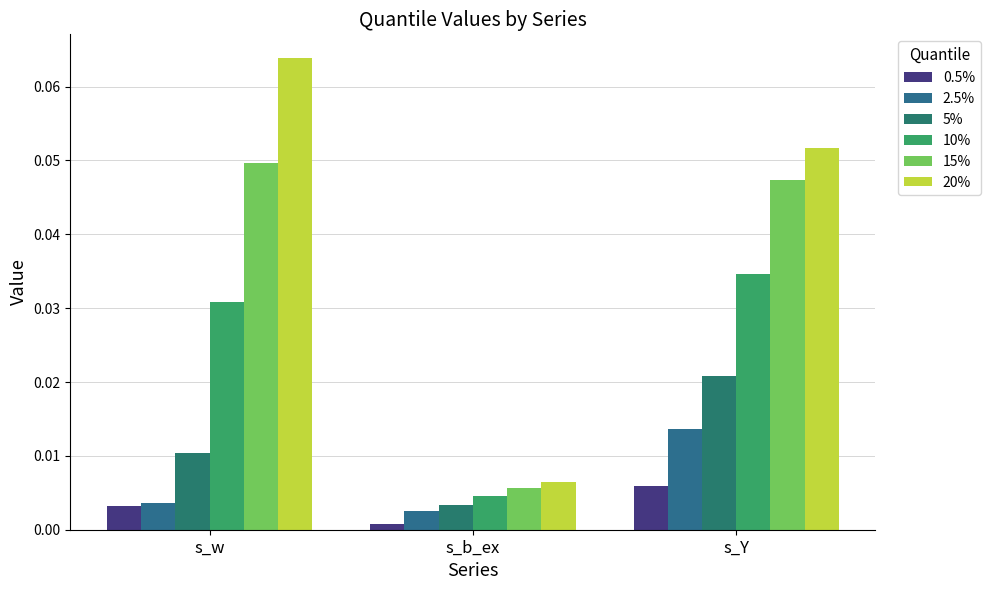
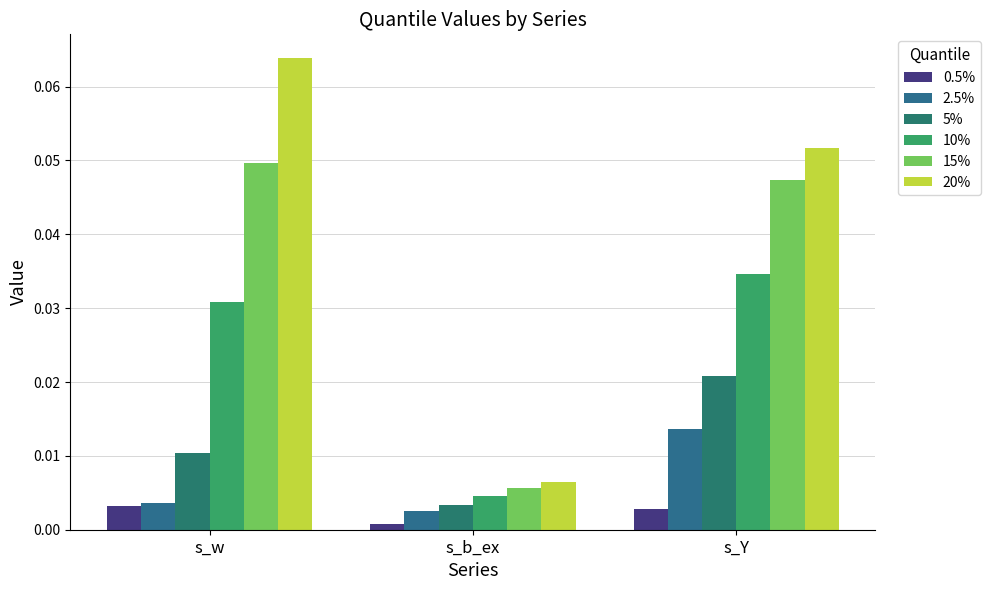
0.5%, s_Y: 0.006 -> 0.003
